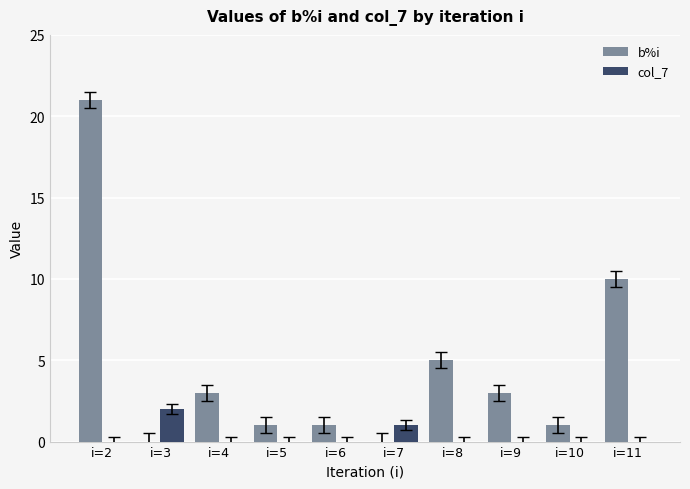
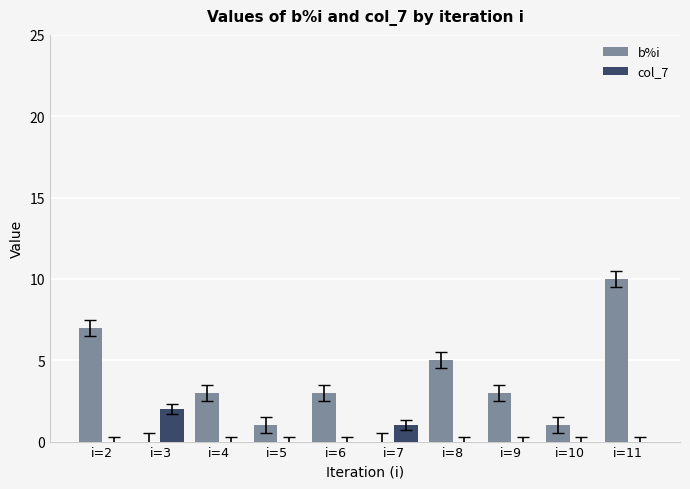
b%i, i=2: 21 -> 7
b%i, i=6: 1 -> 3
